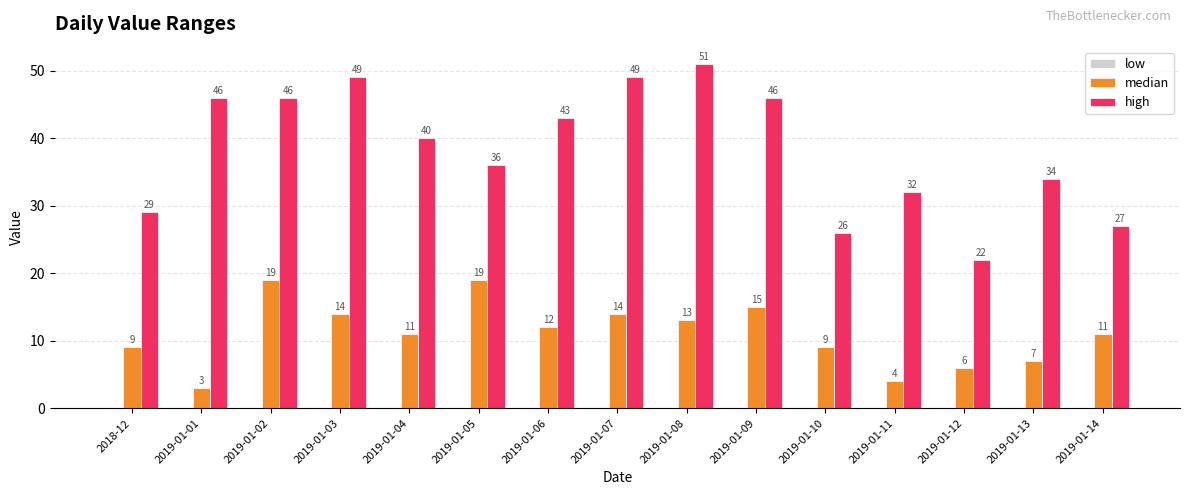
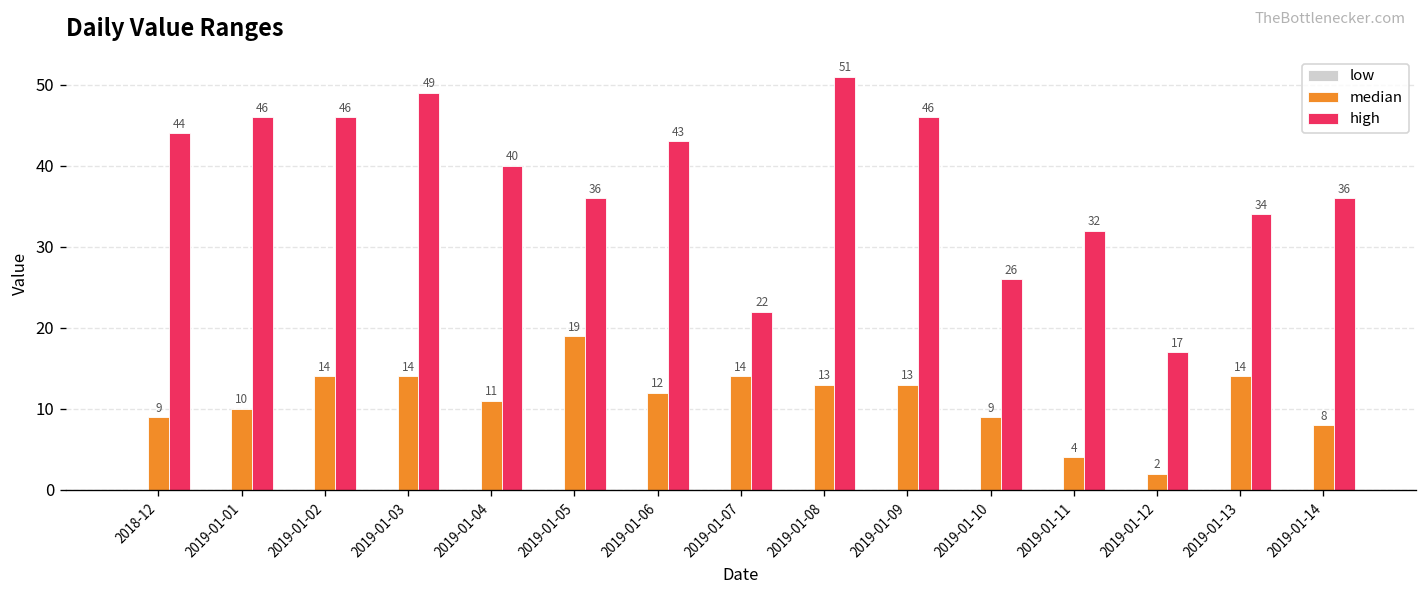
high, 2018-12: 29 -> 44
median, 2019-01-01: 3 -> 10
median, 2019-01-02: 19 -> 14
high, 2019-01-07: 49 -> 22
median, 2019-01-09: 15 -> 13
median, 2019-01-12: 6 -> 2
high, 2019-01-12: 22 -> 17
median, 2019-01-13: 7 -> 14
median, 2019-01-14: 11 -> 8
high, 2019-01-14: 27 -> 36
